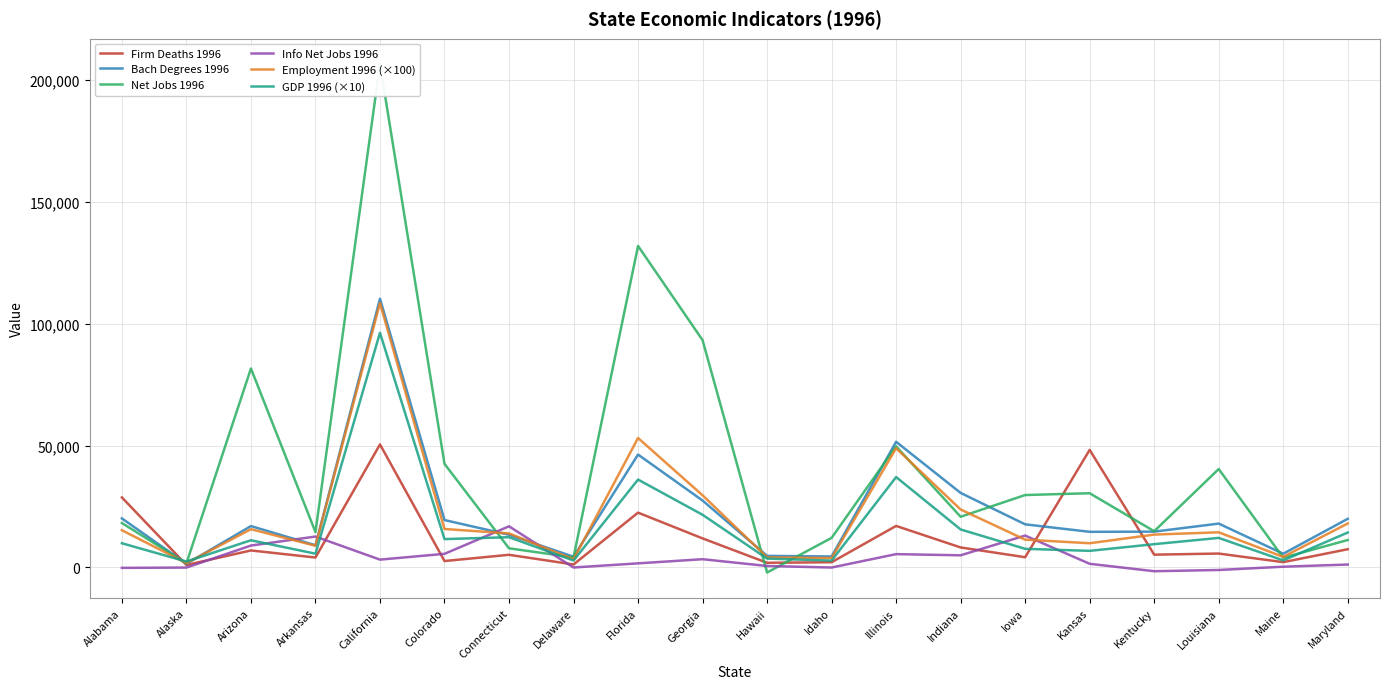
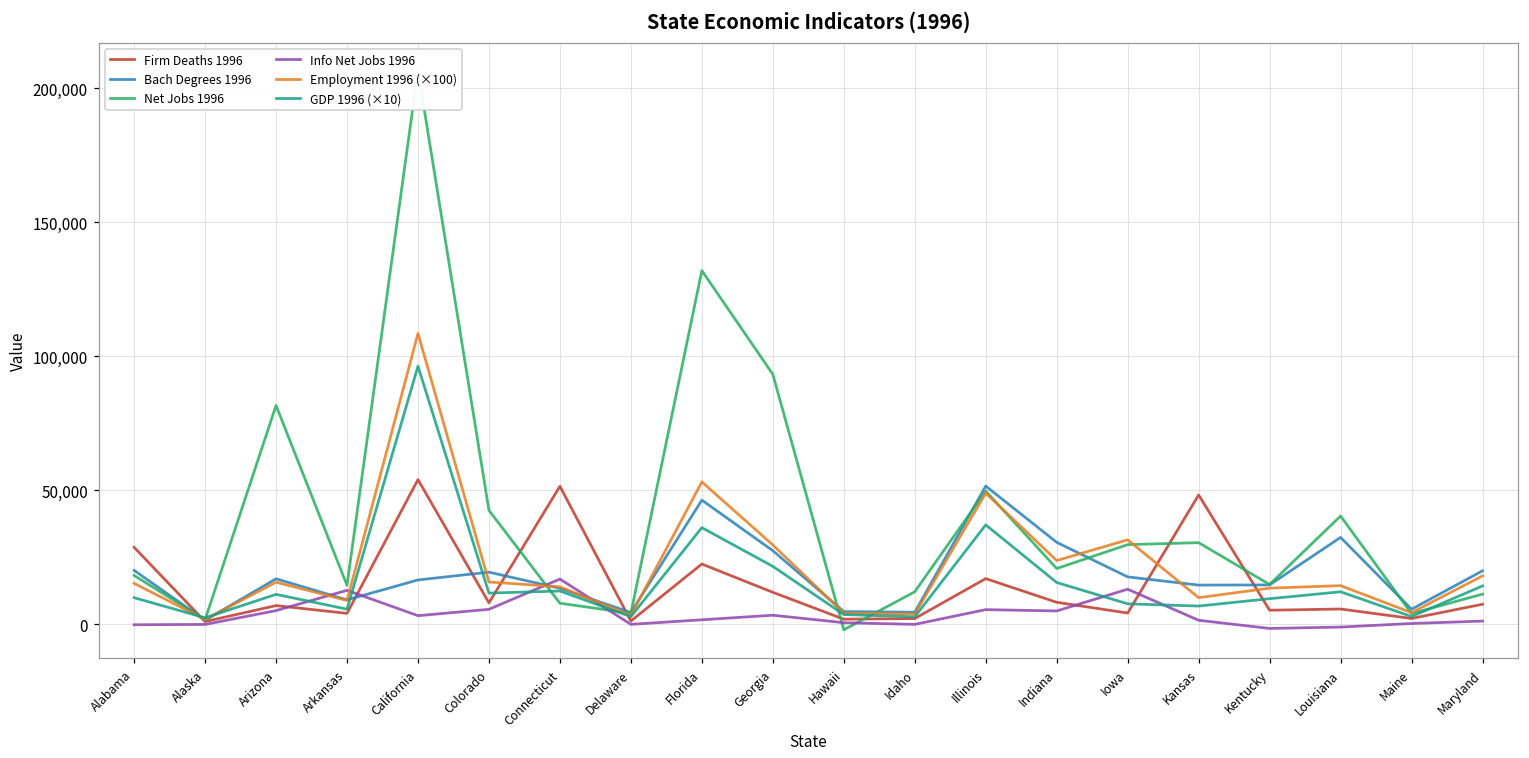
Info Net Jobs 1996, Arizona: 9,000 -> 5,000
Firm Deaths 1996, California: 50,000 -> 54,000
Bach Degrees 1996, California: 110,000 -> 17,000
Firm Deaths 1996, Colorado: 3,000 -> 8,000
Firm Deaths 1996, Connecticut: 5,000 -> 51,000
Employment 1996 (×100), Iowa: 11,000 -> 32,000
Bach Degrees 1996, Louisiana: 18,000 -> 32,000
